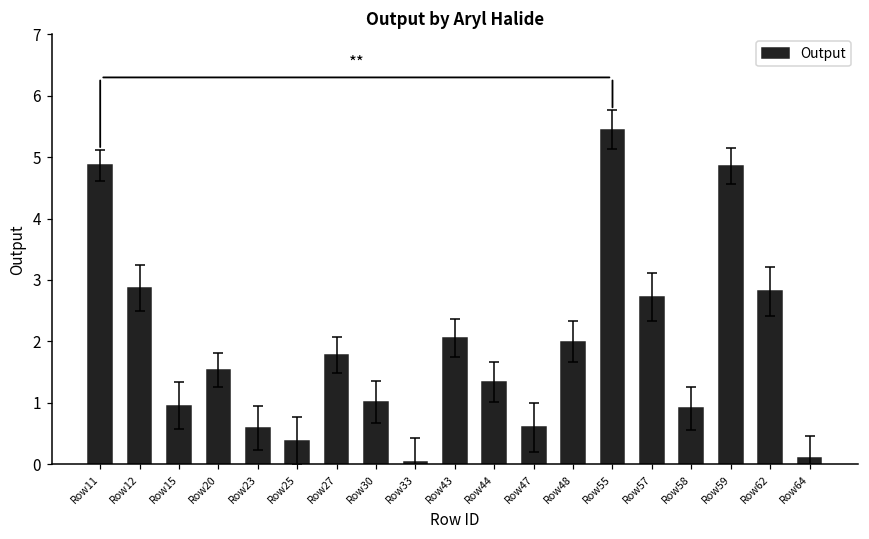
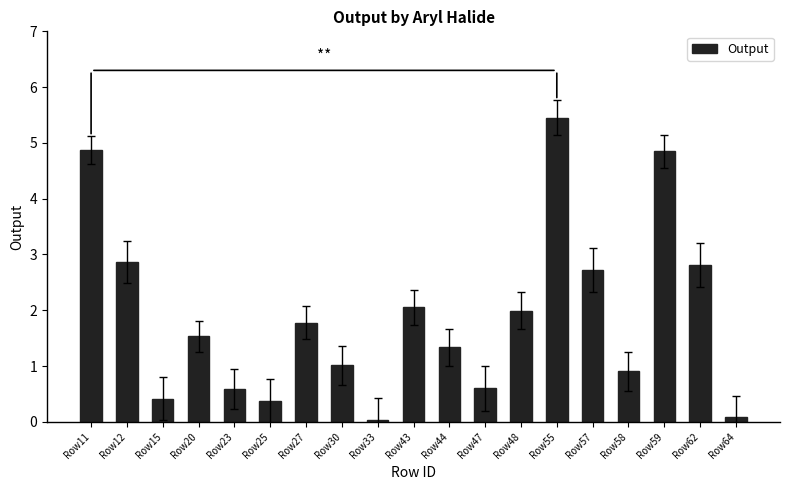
Output, Row15: 1.0 -> 0.4
